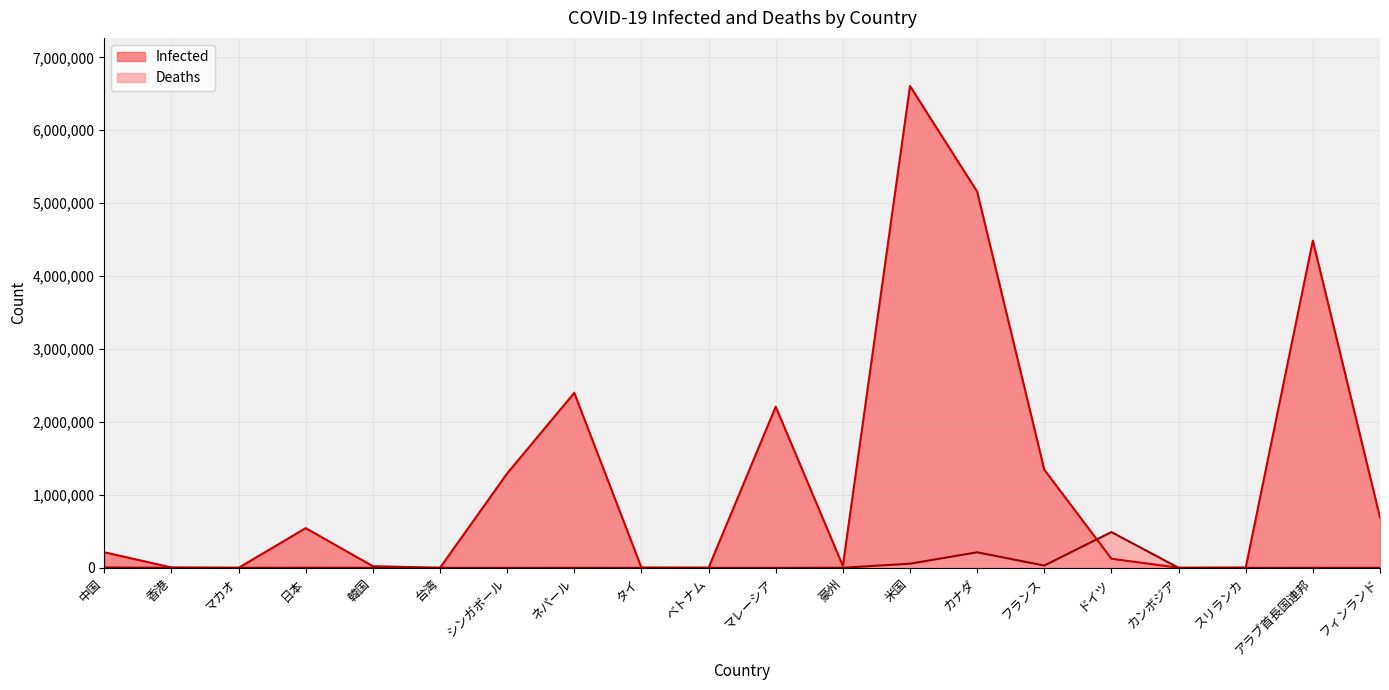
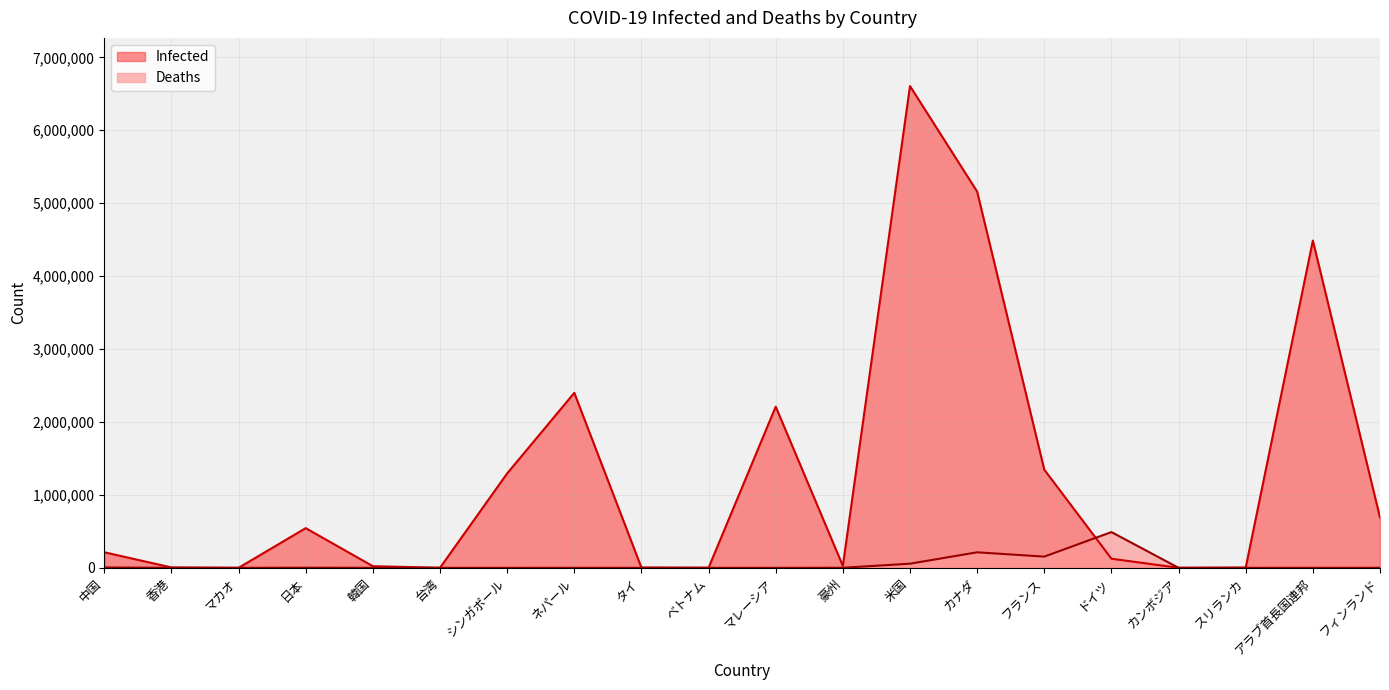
Deaths, フランス: 0 -> 200,000
